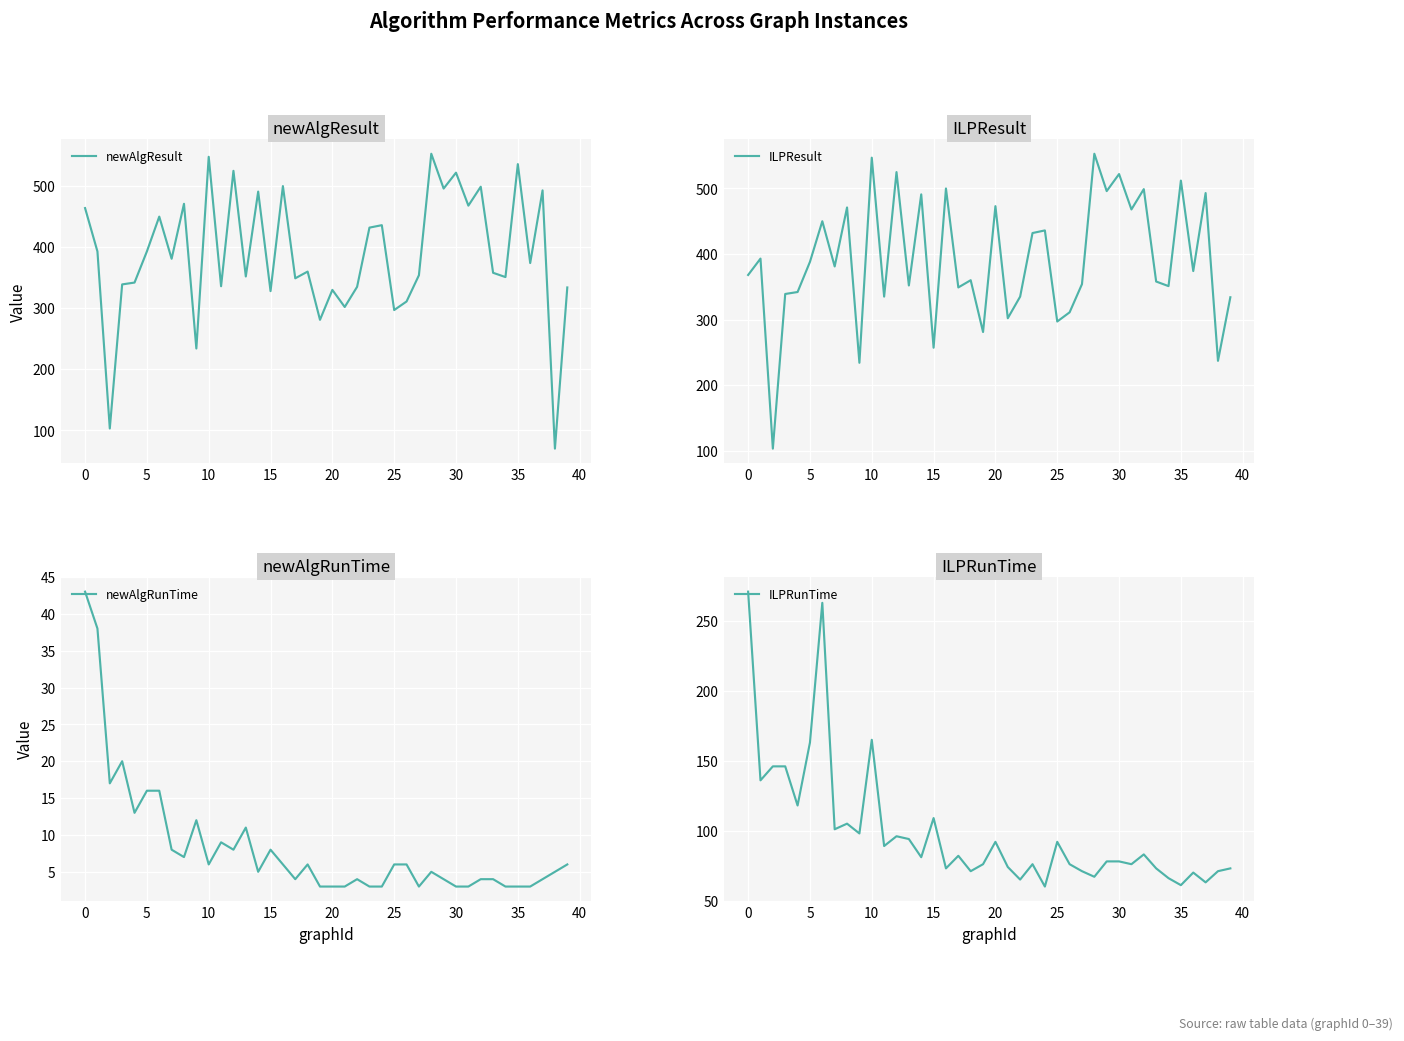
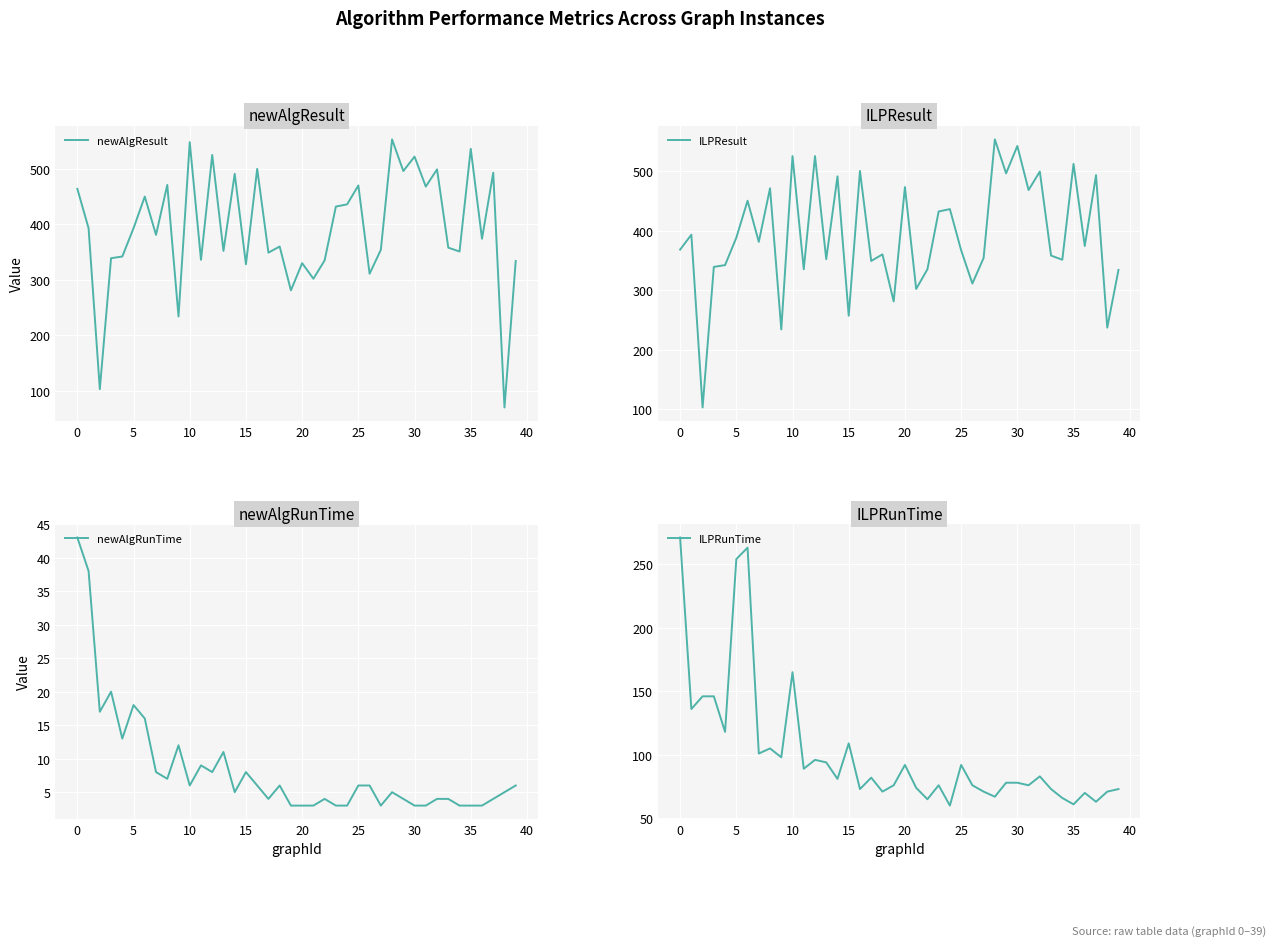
newAlgResult, 25: 300 -> 470
ILPResult, 10: 550 -> 530
ILPResult, 25: 300 -> 370
ILPResult, 30: 520 -> 540
newAlgRunTime, 5: 16 -> 18
ILPRunTime, 5: 163 -> 254
